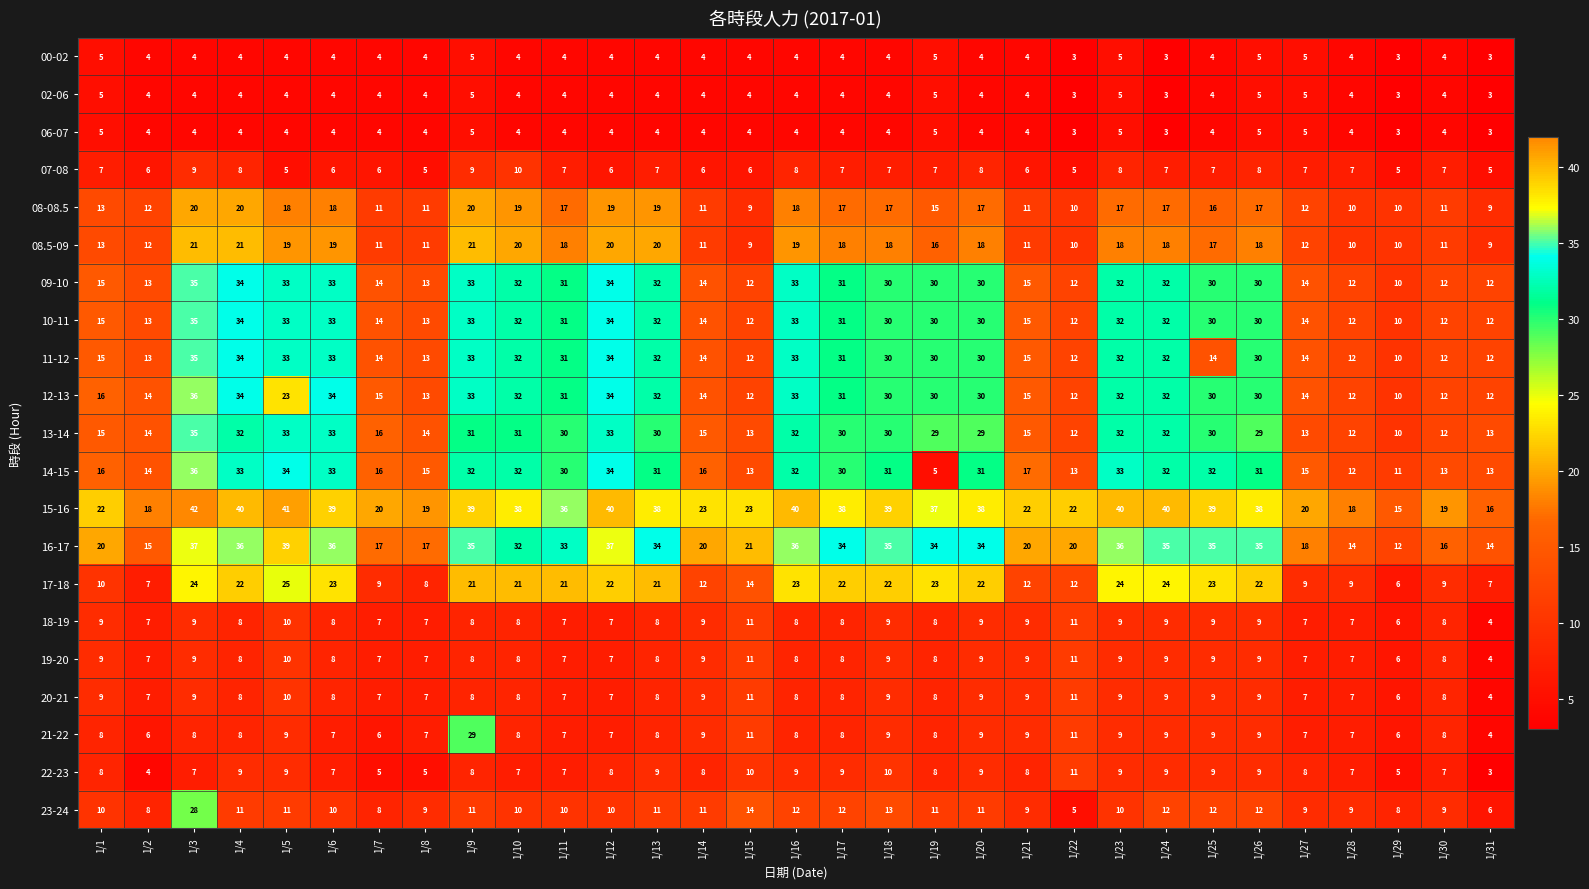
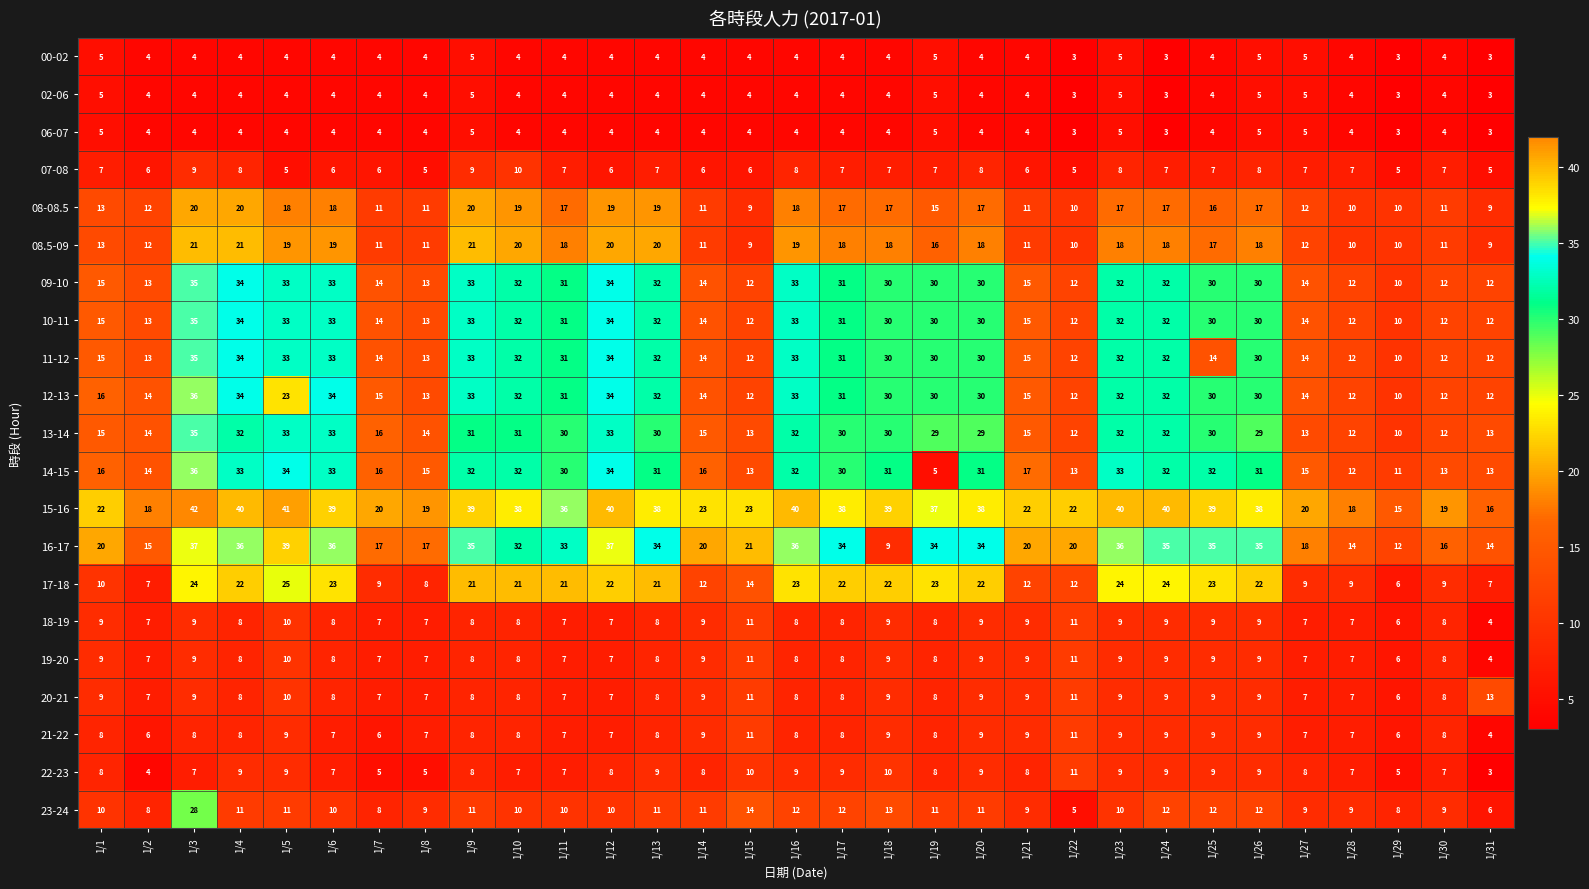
16-17, 1/18: 35 -> 9
20-21, 1/31: 4 -> 13
21-22, 1/9: 29 -> 8
